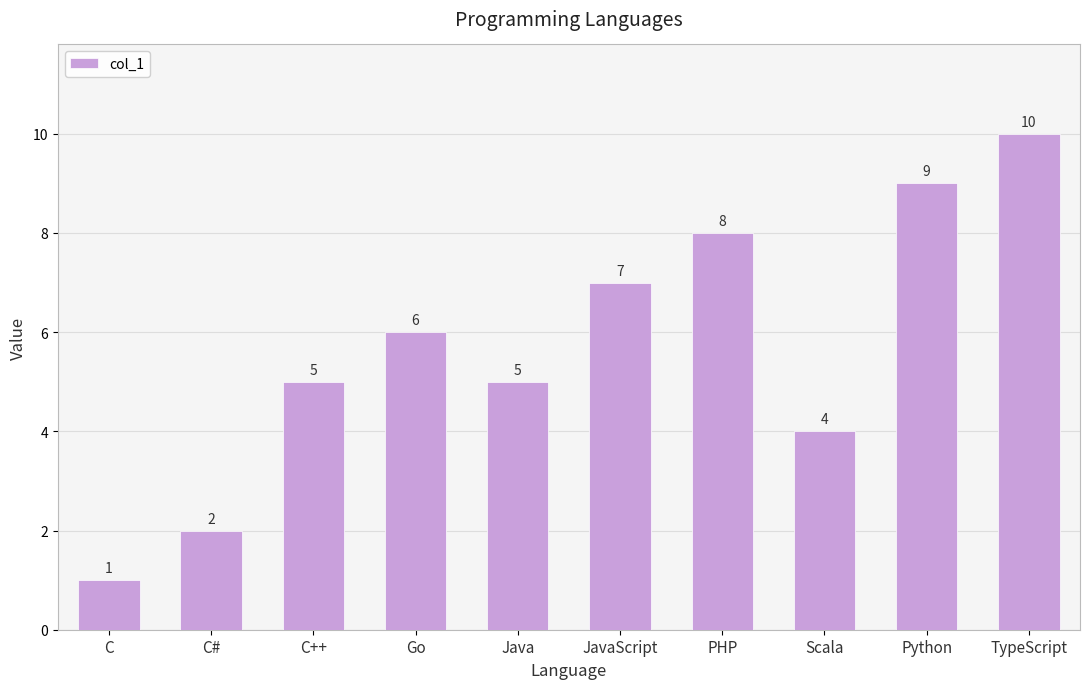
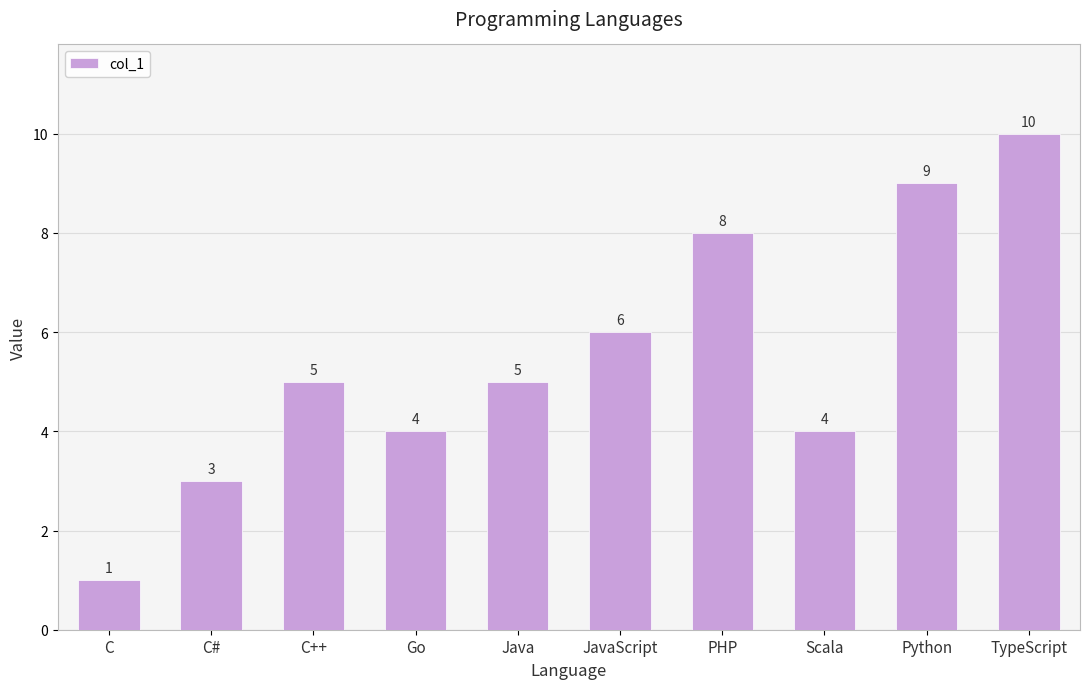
C#: 2 -> 3
Go: 6 -> 4
JavaScript: 7 -> 6
